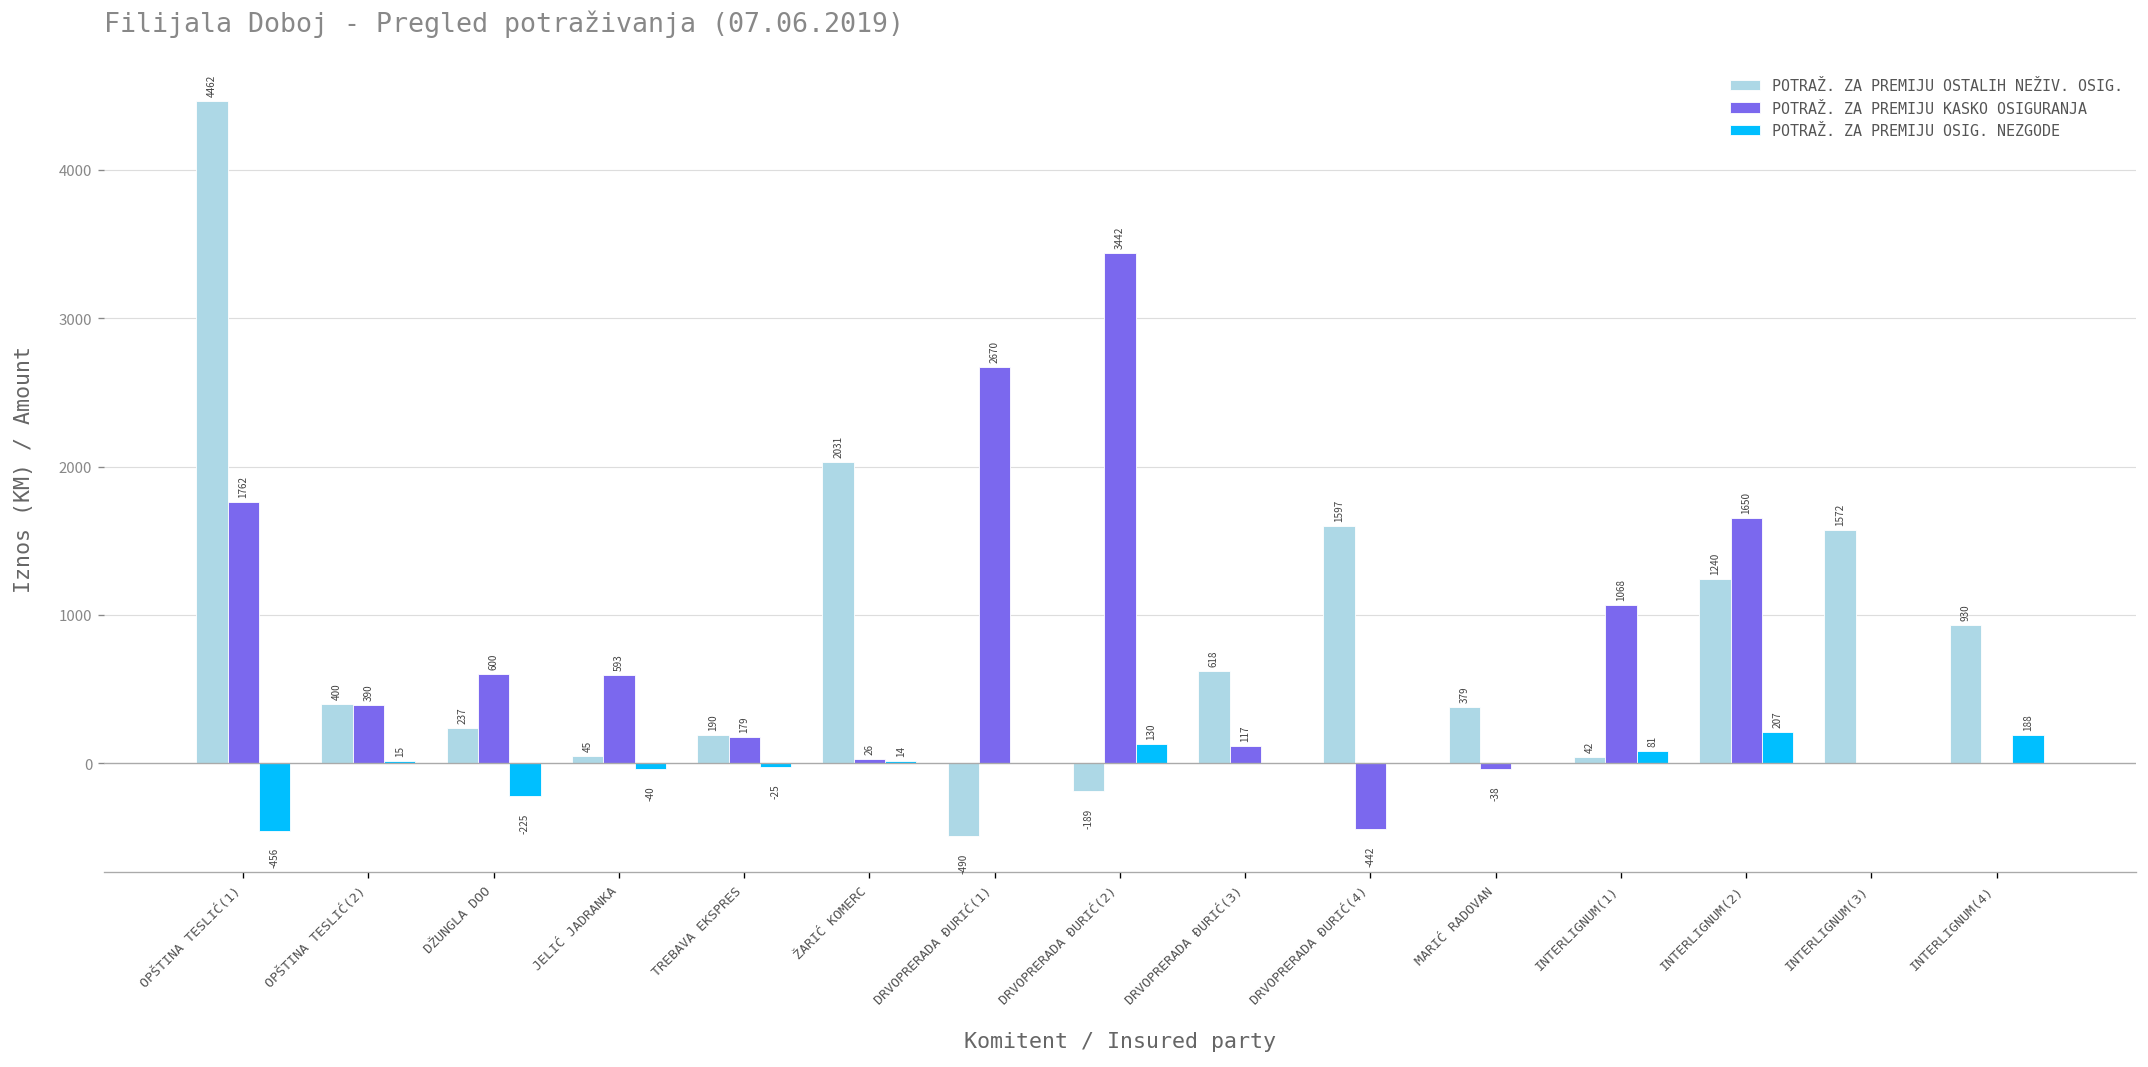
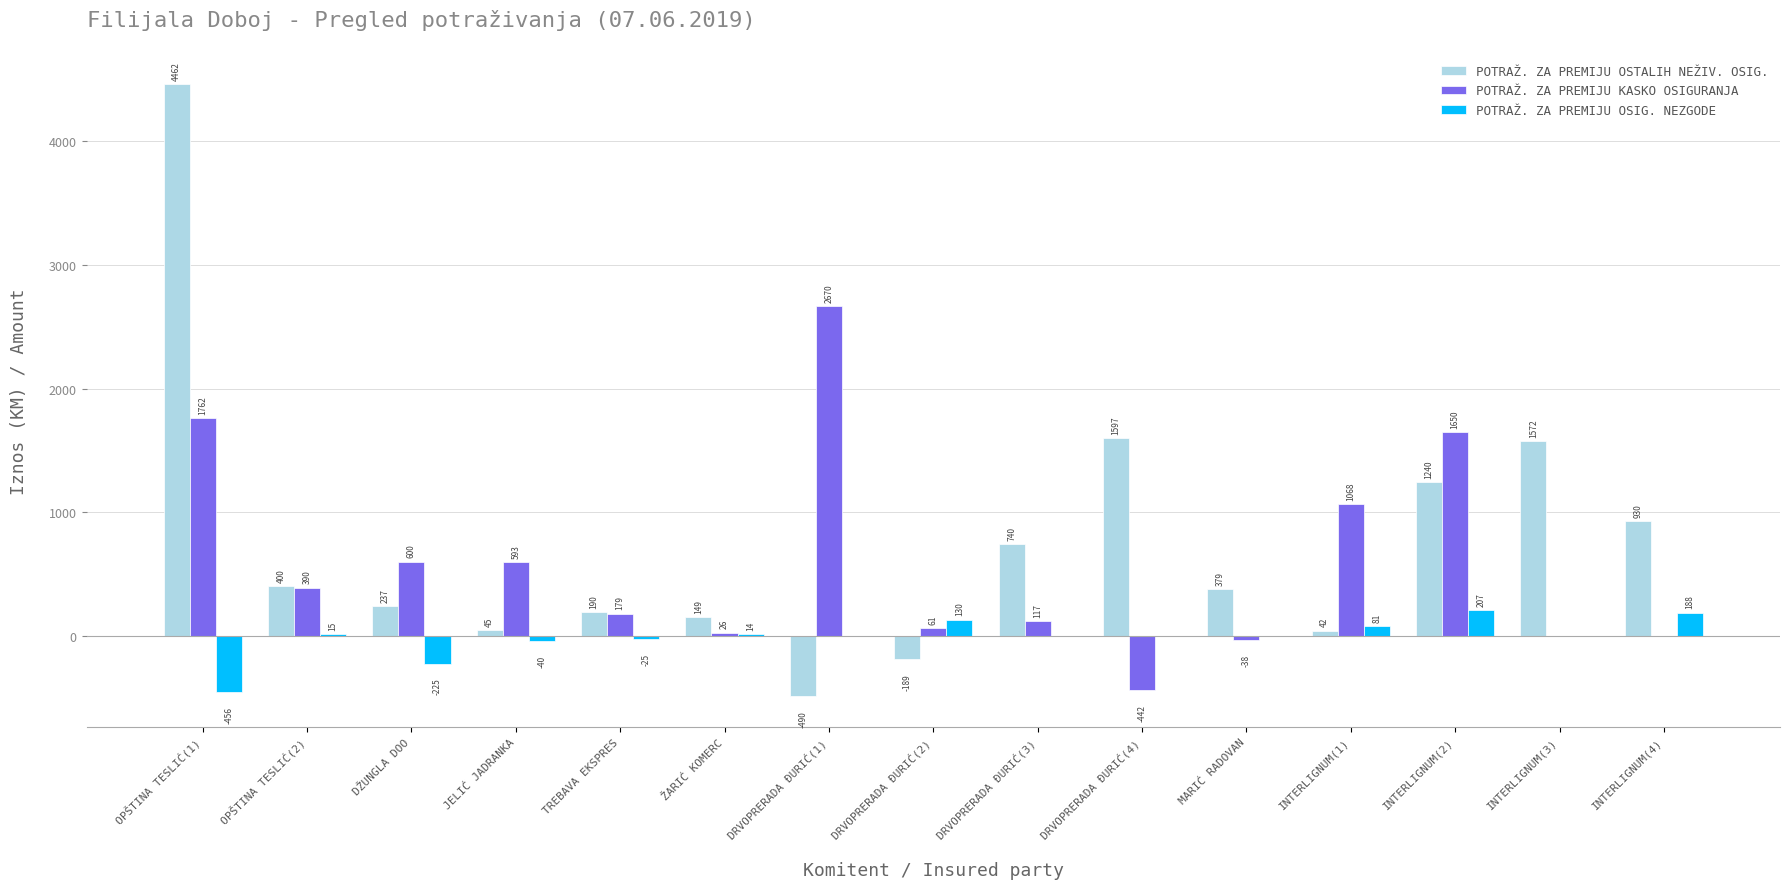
POTRAŽ. ZA PREMIJU OSTALIH NEŽIV. OSIG., ŽARIĆ KOMERC: 2031 -> 149
POTRAŽ. ZA PREMIJU KASKO OSIGURANJA, DRVOPRERADA ĐURIĆ(2): 3442 -> 61
POTRAŽ. ZA PREMIJU OSTALIH NEŽIV. OSIG., DRVOPRERADA ĐURIĆ(3): 618 -> 740
